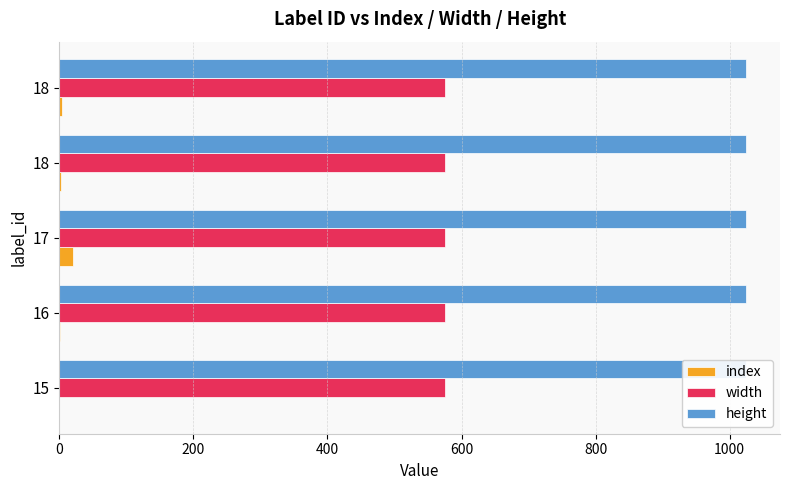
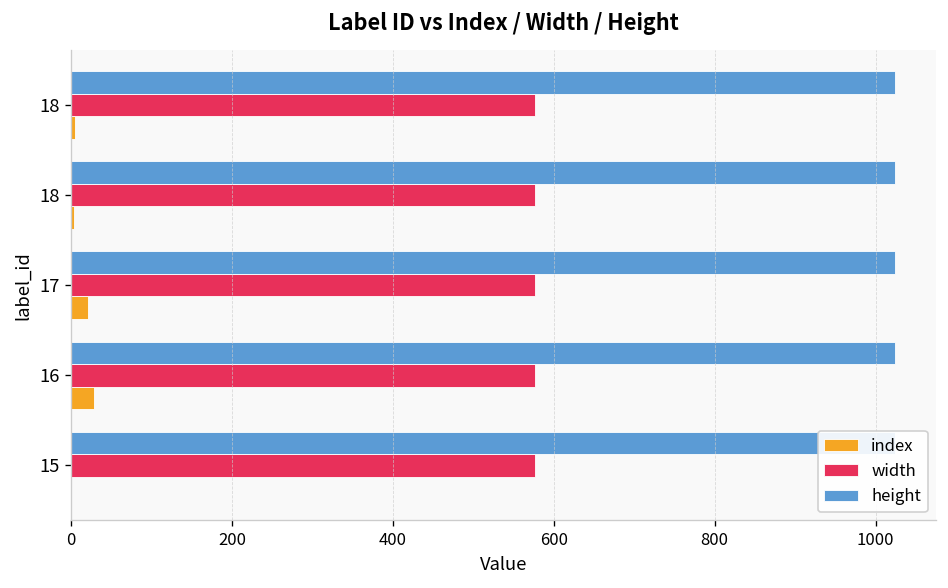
index, 16: 0 -> 30
